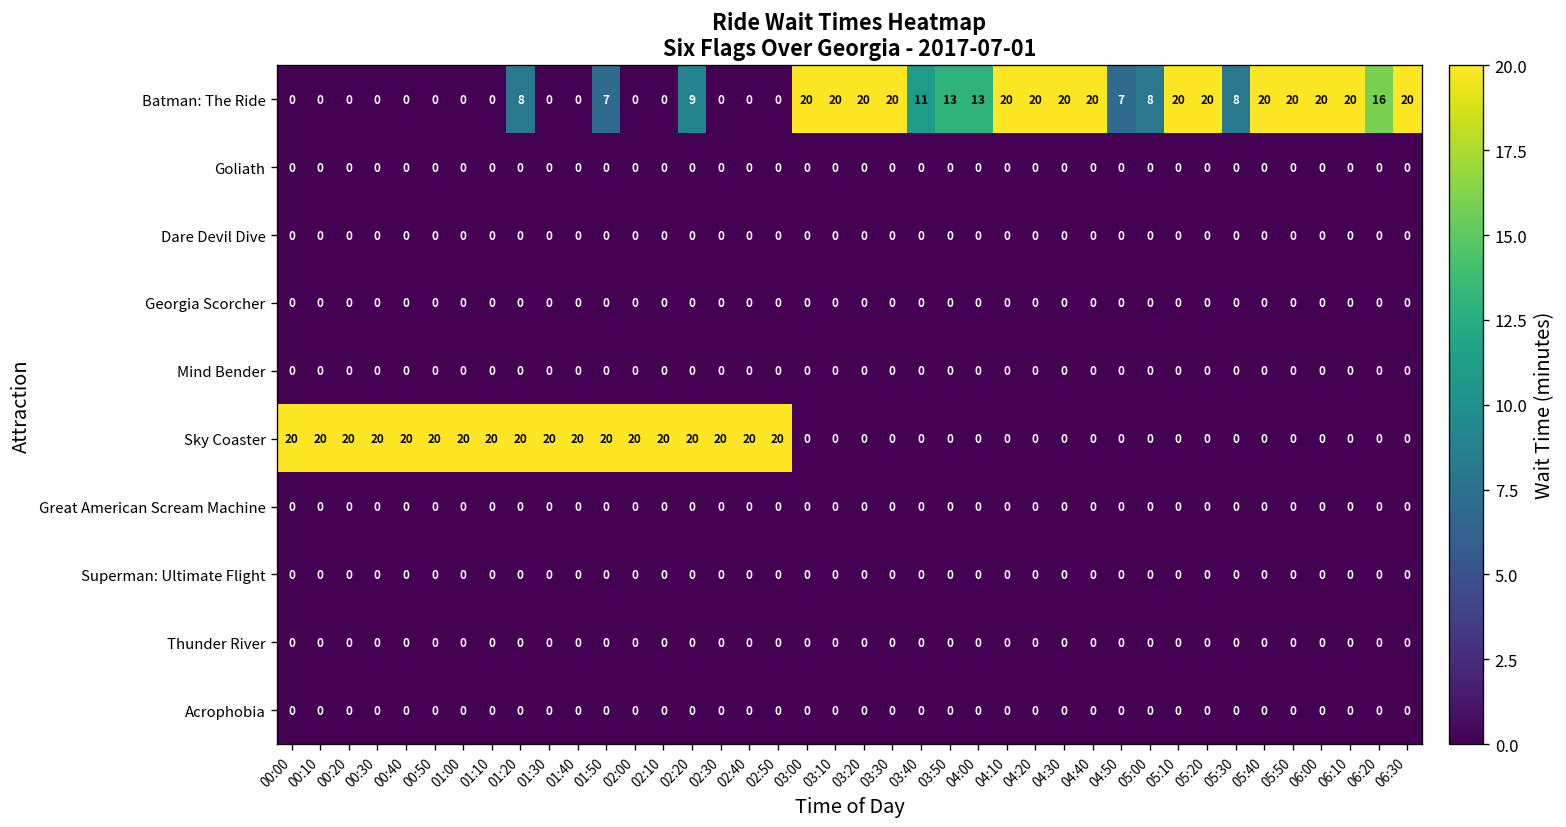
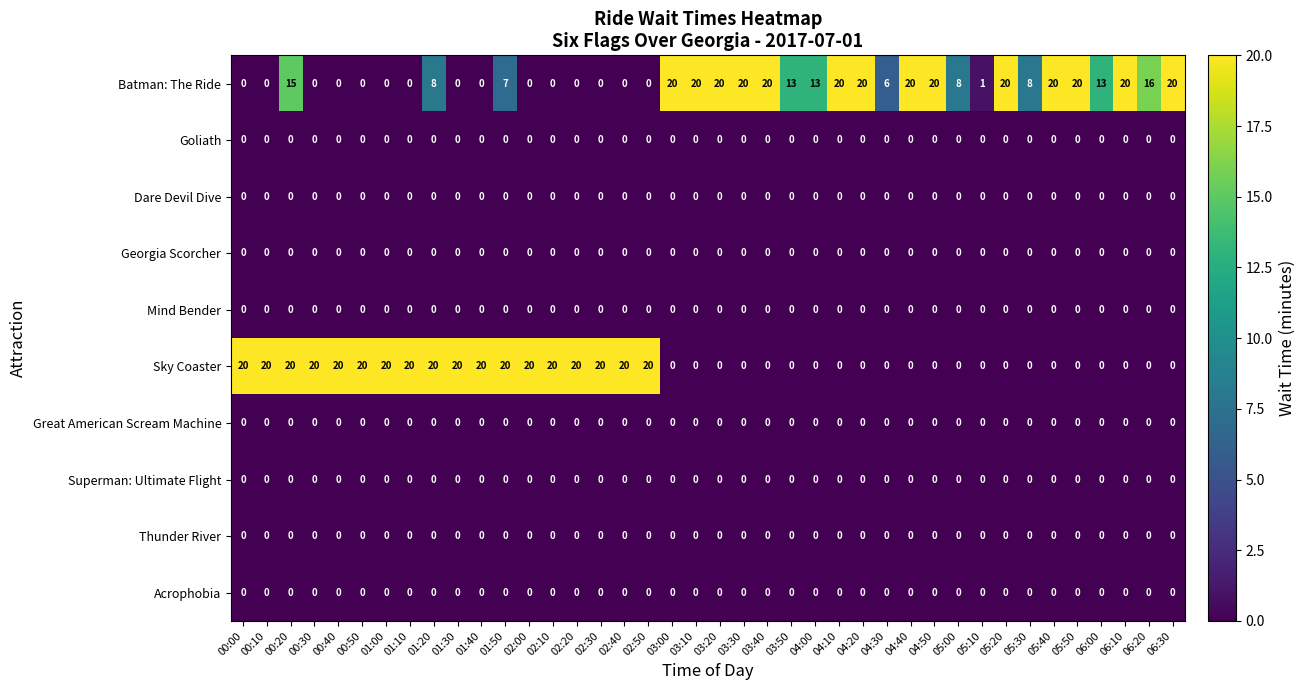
Batman: The Ride, 00:20: 0 -> 15
Batman: The Ride, 02:20: 9 -> 0
Batman: The Ride, 03:40: 11 -> 20
Batman: The Ride, 04:30: 20 -> 6
Batman: The Ride, 04:50: 7 -> 20
Batman: The Ride, 05:10: 20 -> 1
Batman: The Ride, 06:00: 20 -> 13
